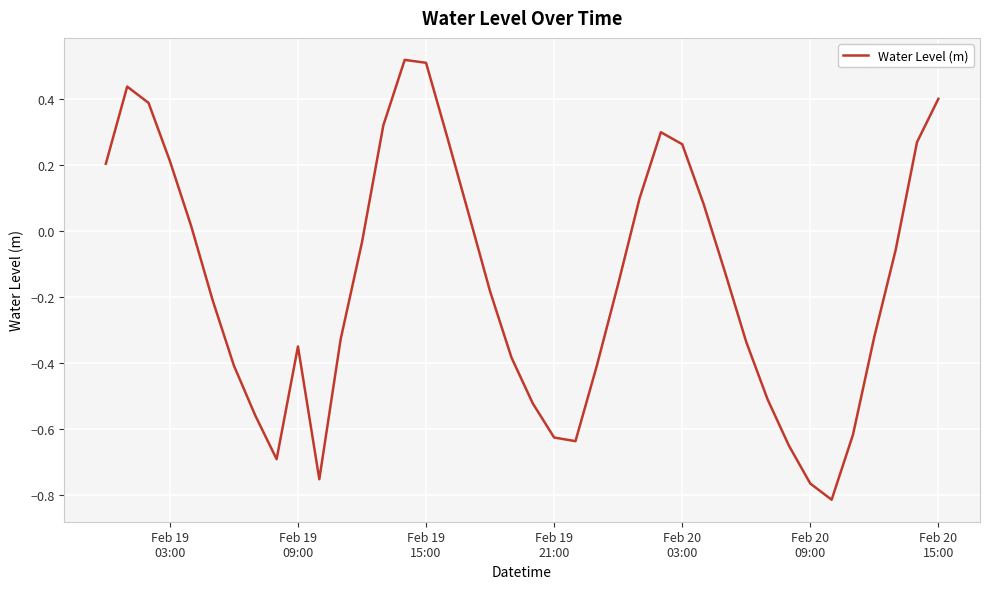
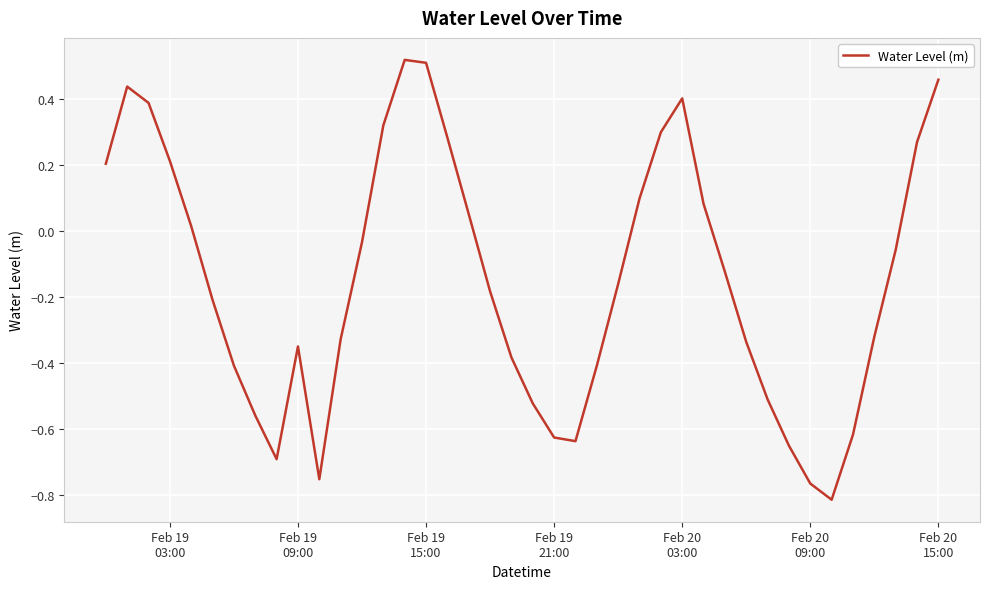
Feb 20 03:00: 0.26 -> 0.40
Feb 20 15:00: 0.40 -> 0.46
